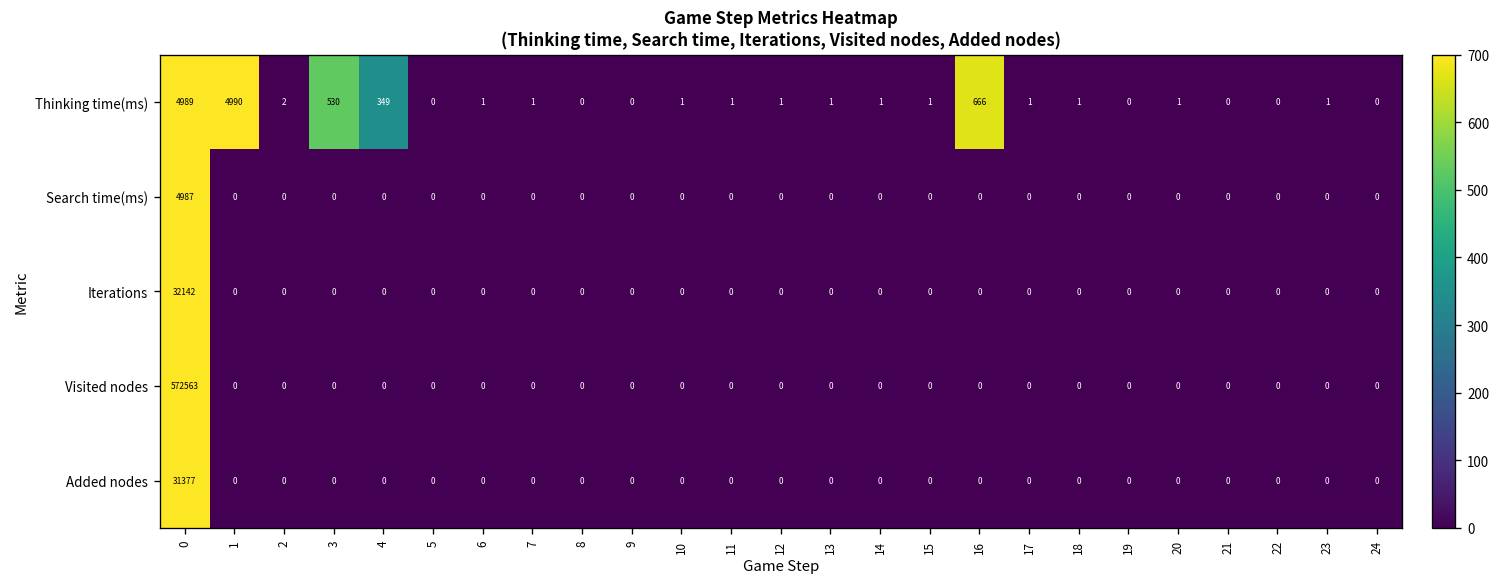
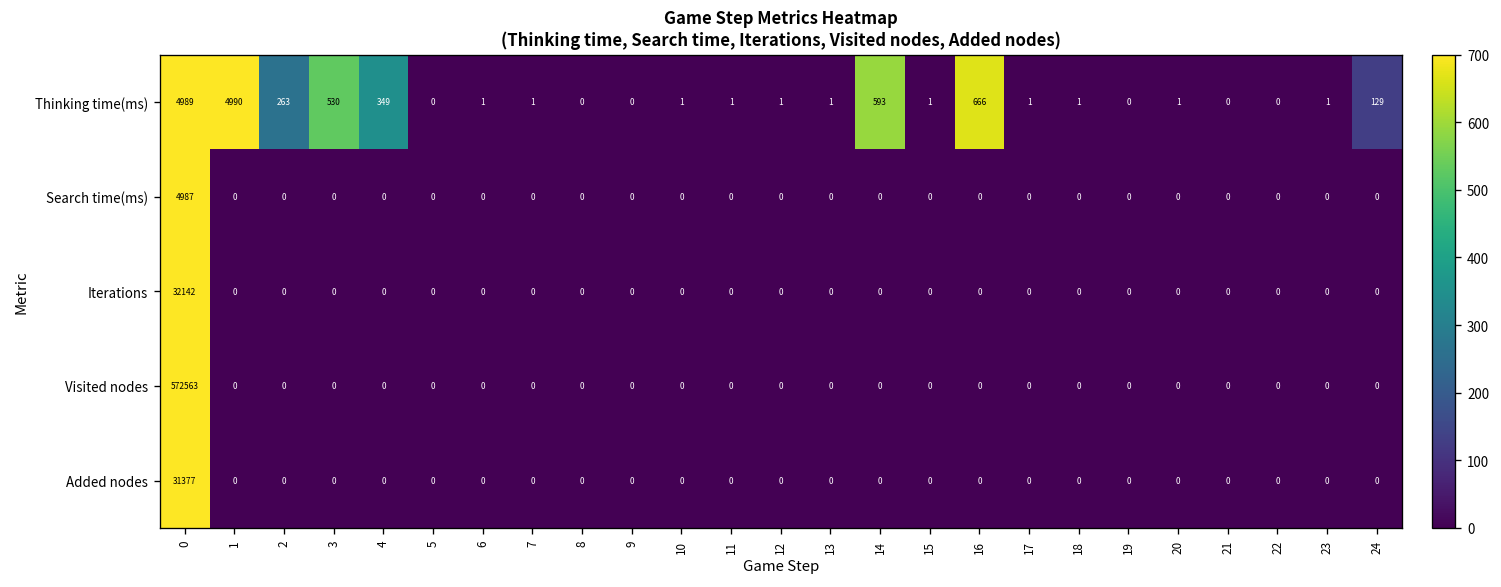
Thinking time(ms), 2: 2 -> 263
Thinking time(ms), 14: 1 -> 593
Thinking time(ms), 24: 0 -> 129
